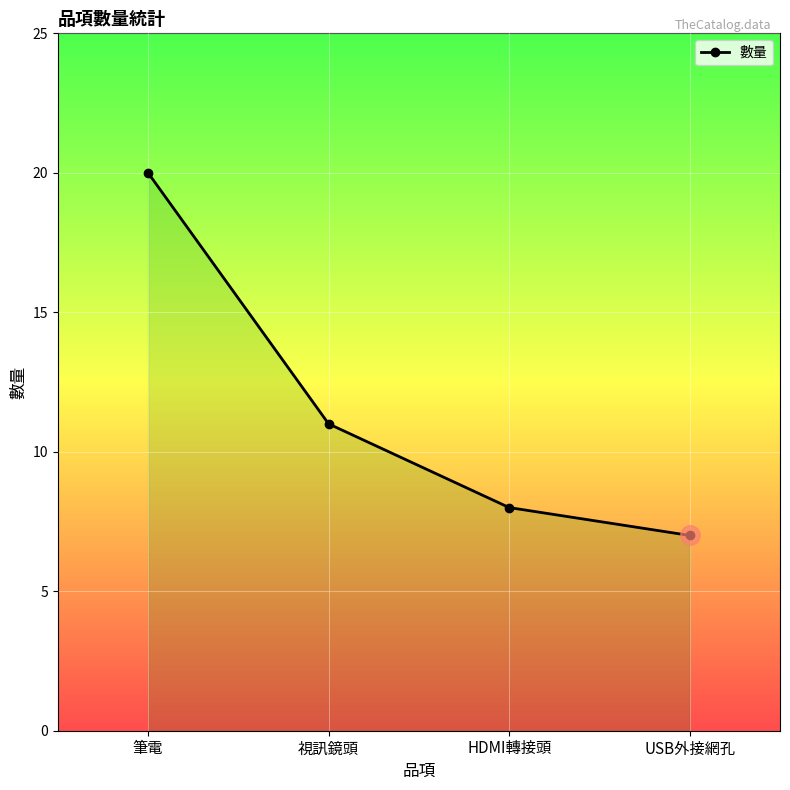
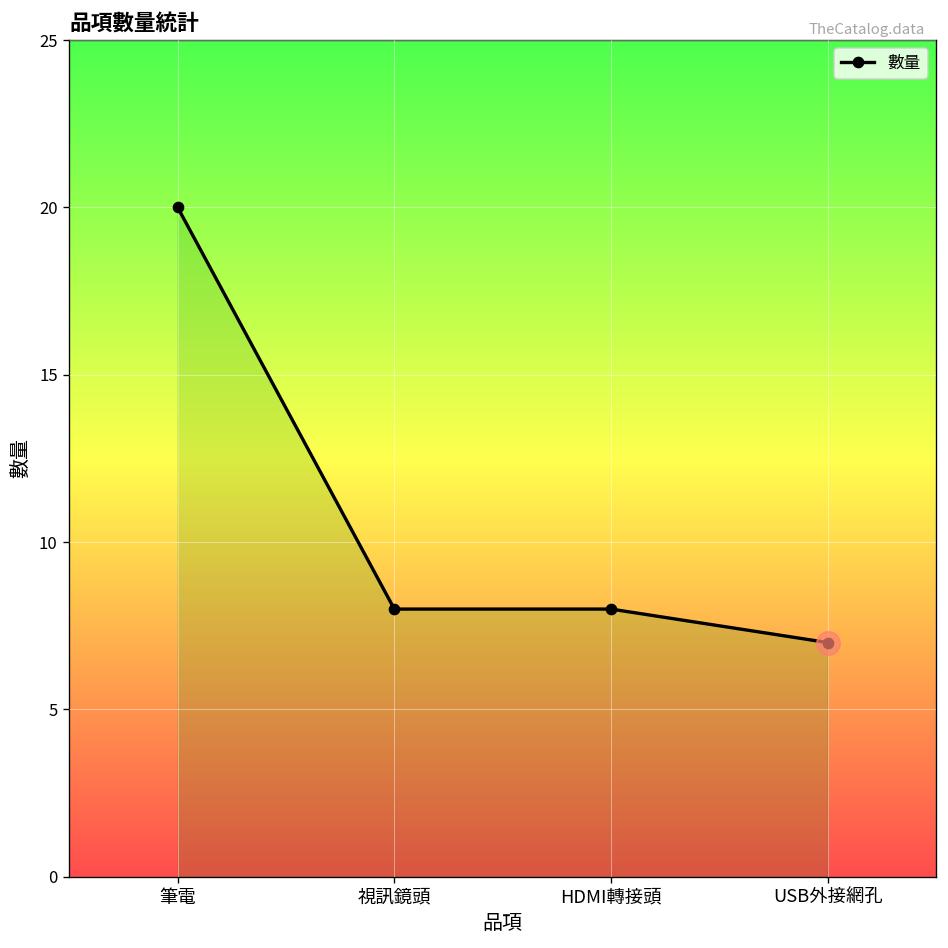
數量, 視訊鏡頭: 11 -> 8
